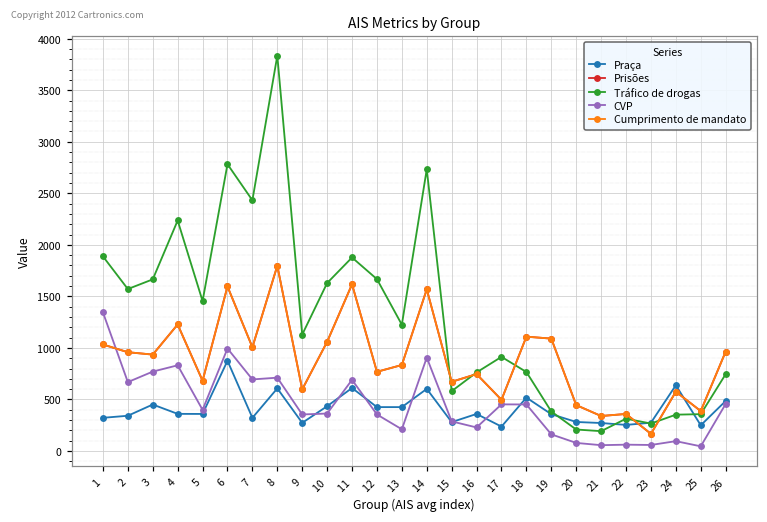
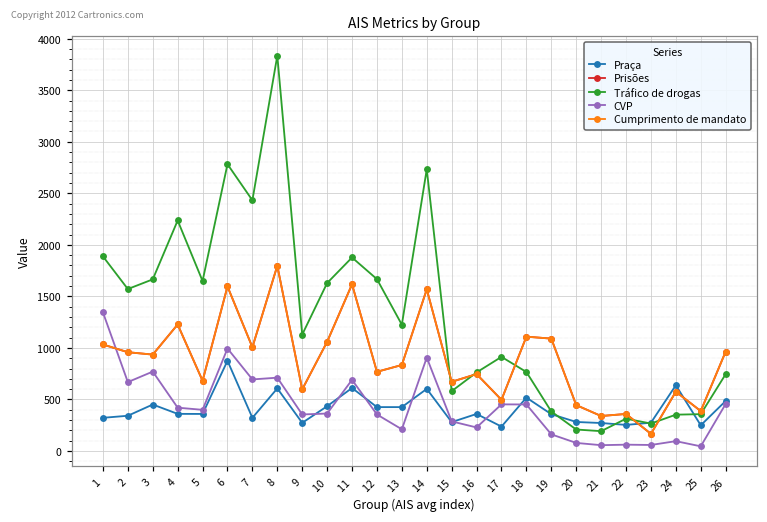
CVP, 4: 800 -> 400
Tráfico de drogas, 5: 1500 -> 1600
